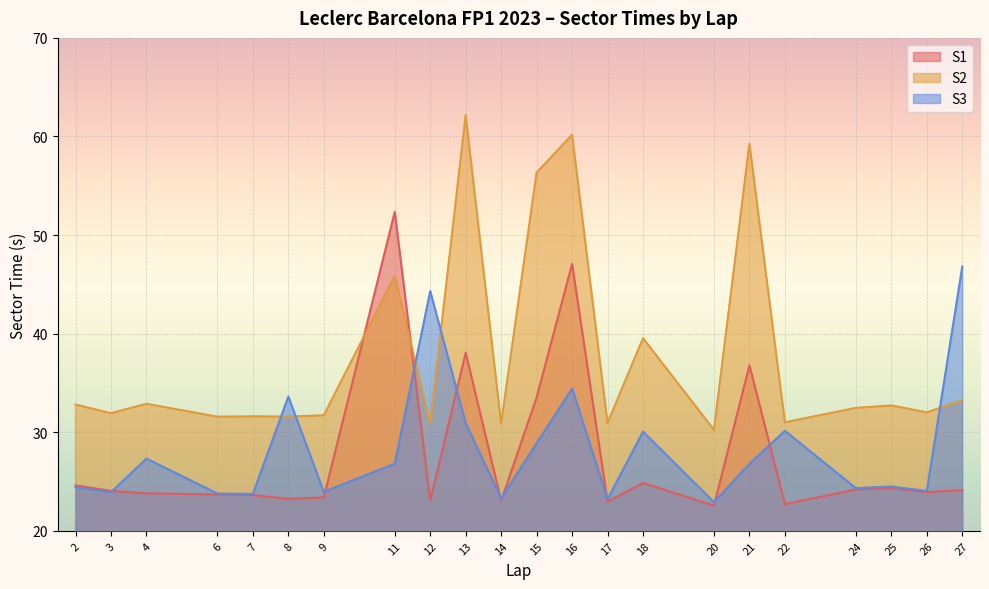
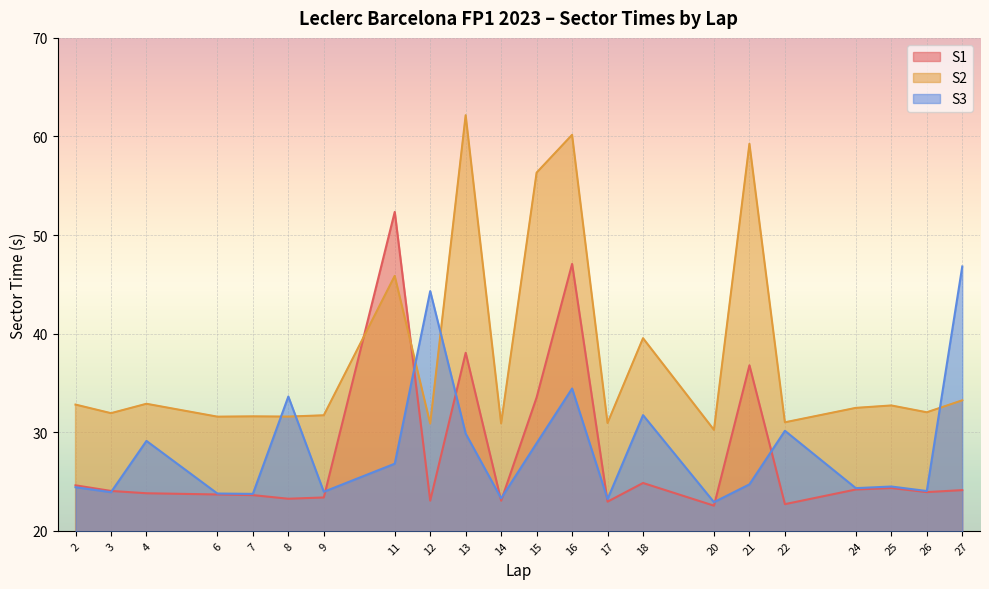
S3, 4: 27 -> 29
S3, 13: 31 -> 30
S3, 18: 30 -> 32
S3, 21: 27 -> 25
